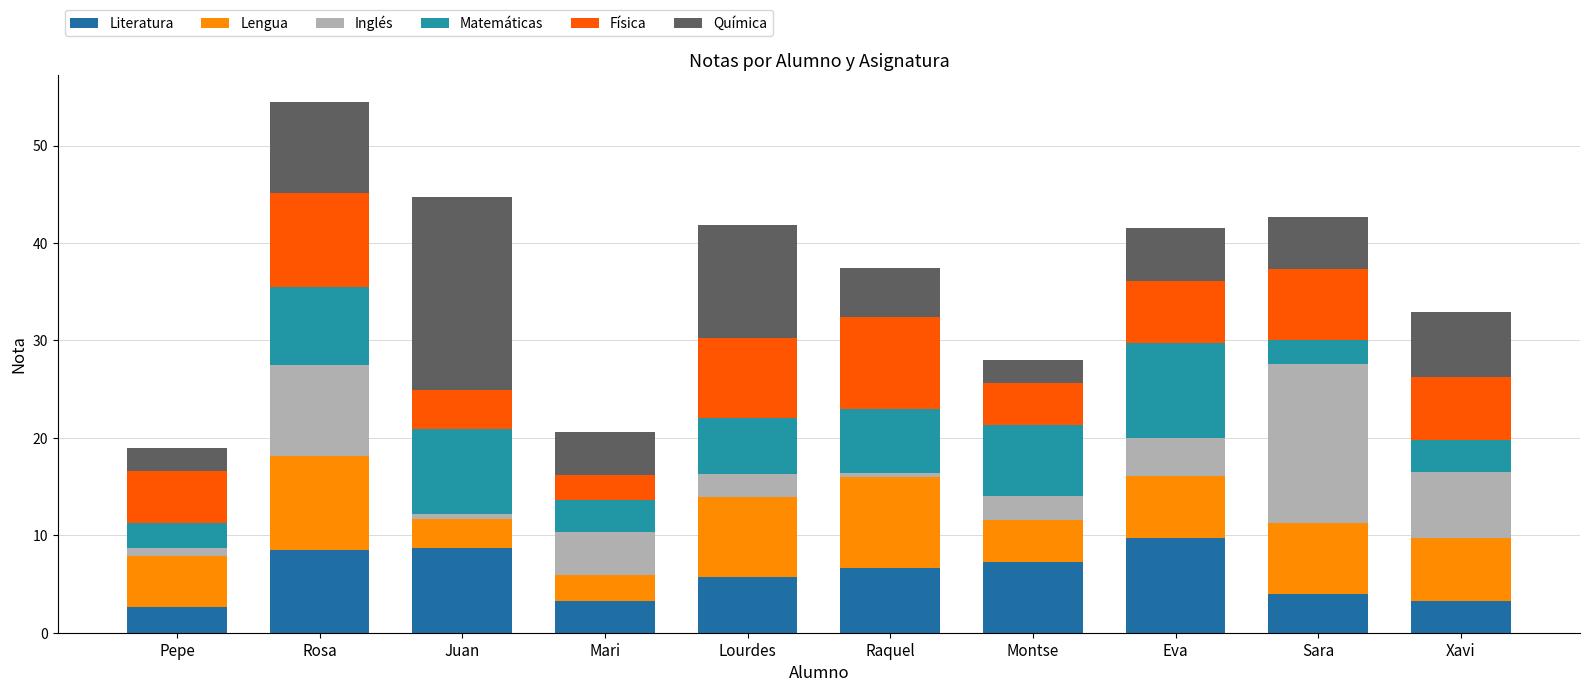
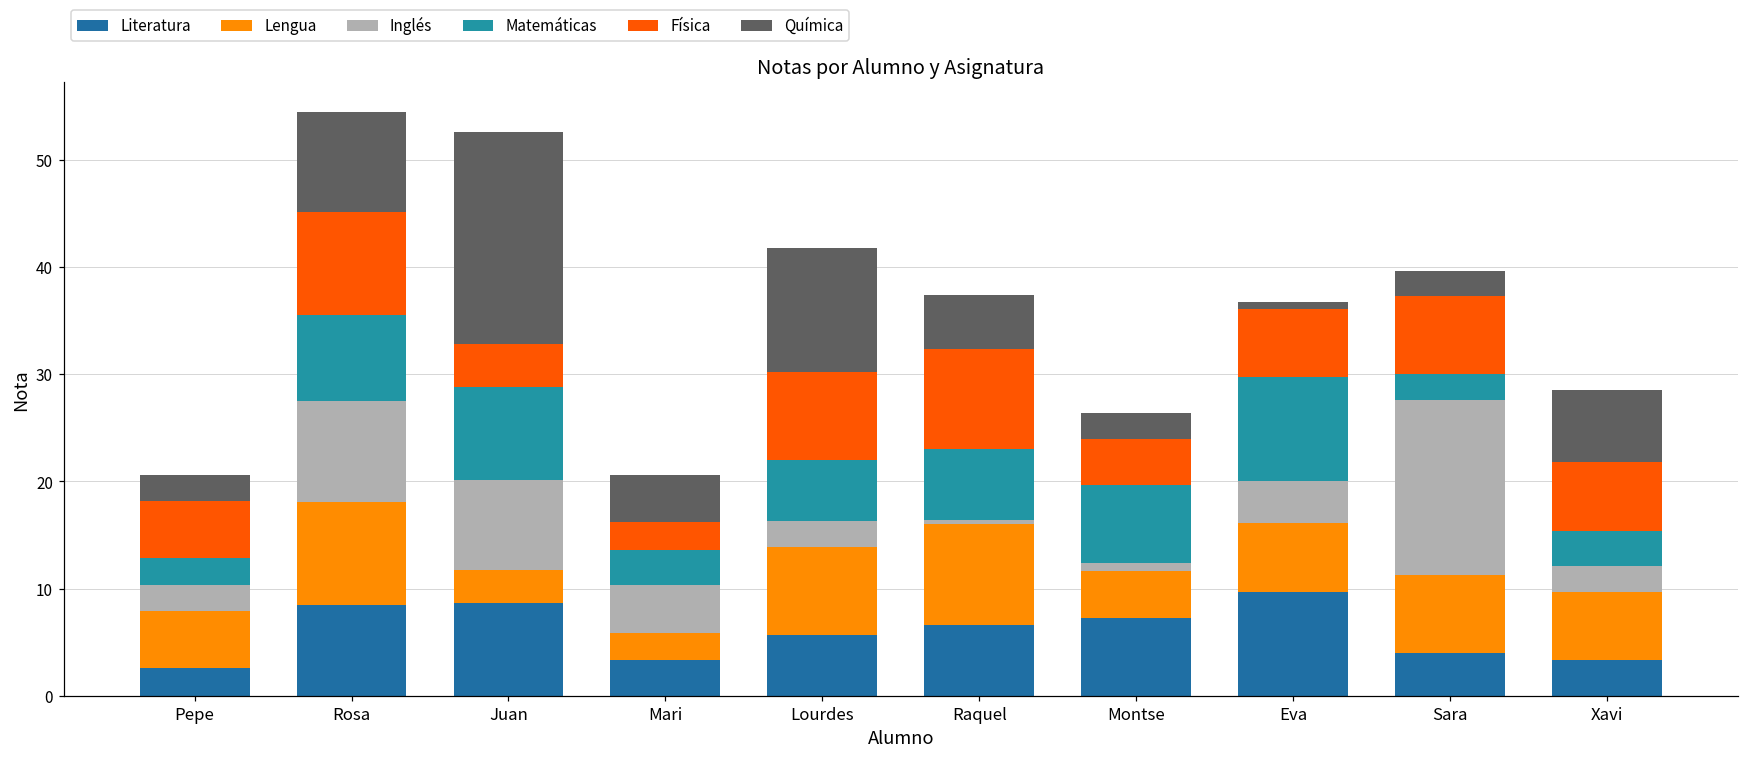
Inglés, Pepe: 1 -> 2
Inglés, Juan: 1 -> 8
Inglés, Montse: 2 -> 1
Química, Eva: 5 -> 1
Química, Sara: 5 -> 2
Inglés, Xavi: 7 -> 2
